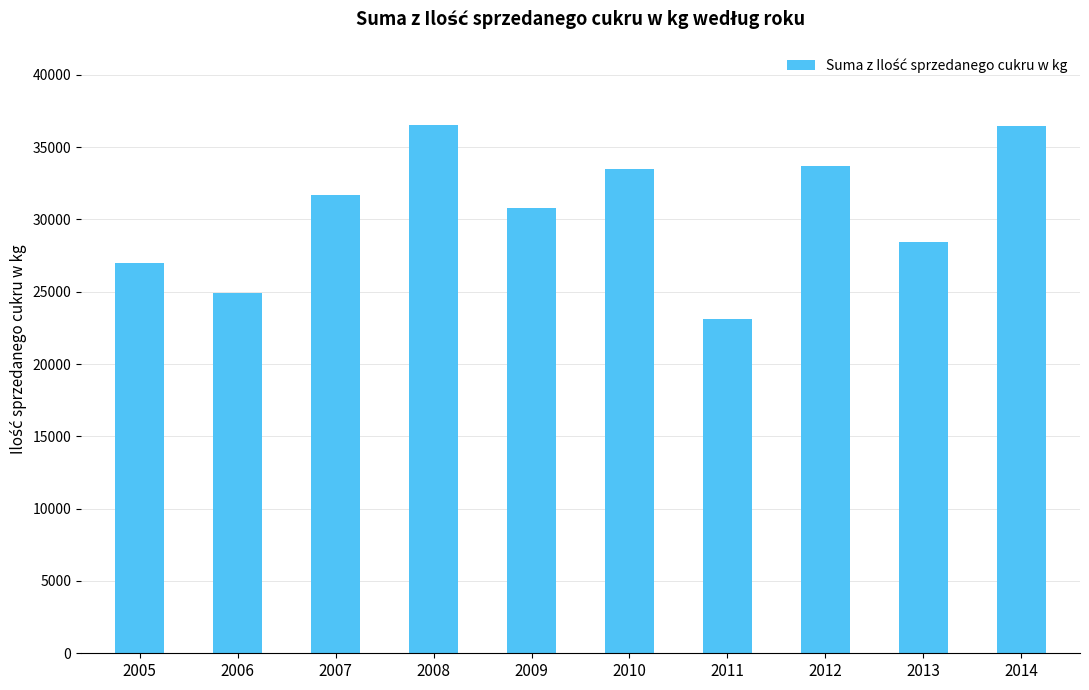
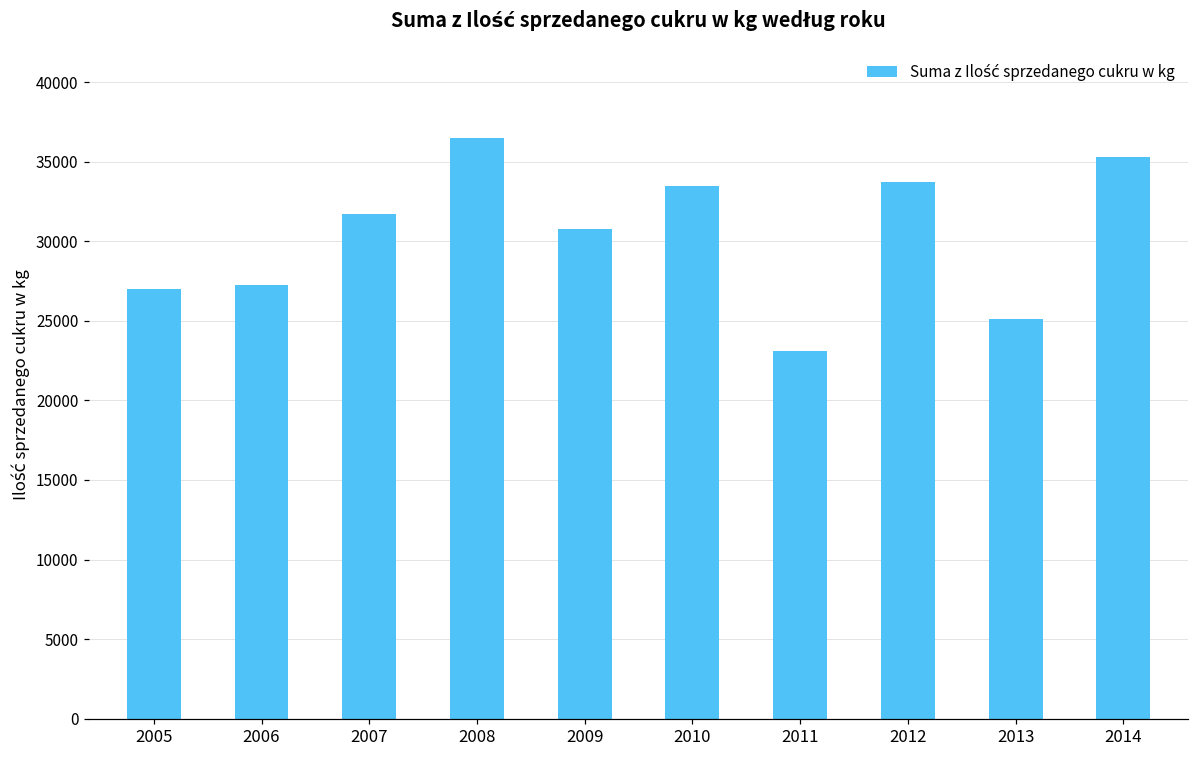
2006: 24900 -> 27200
2013: 28400 -> 25100
2014: 36400 -> 35300
